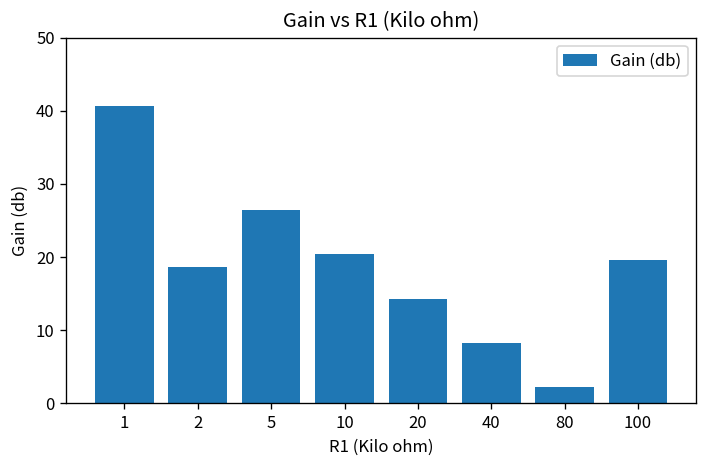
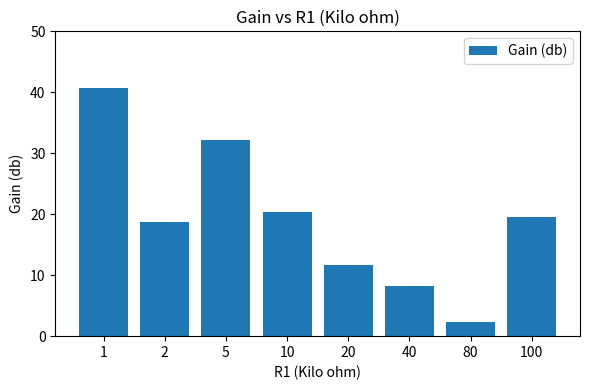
5: 26 -> 32
20: 14 -> 12
